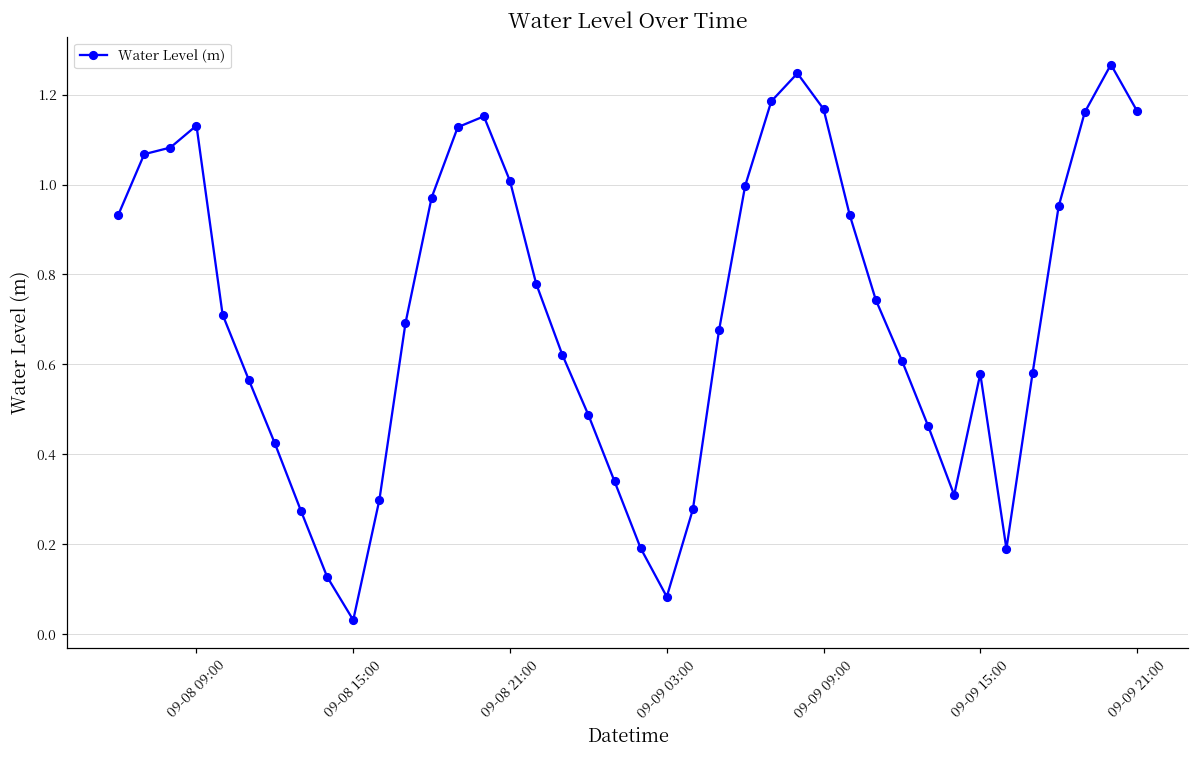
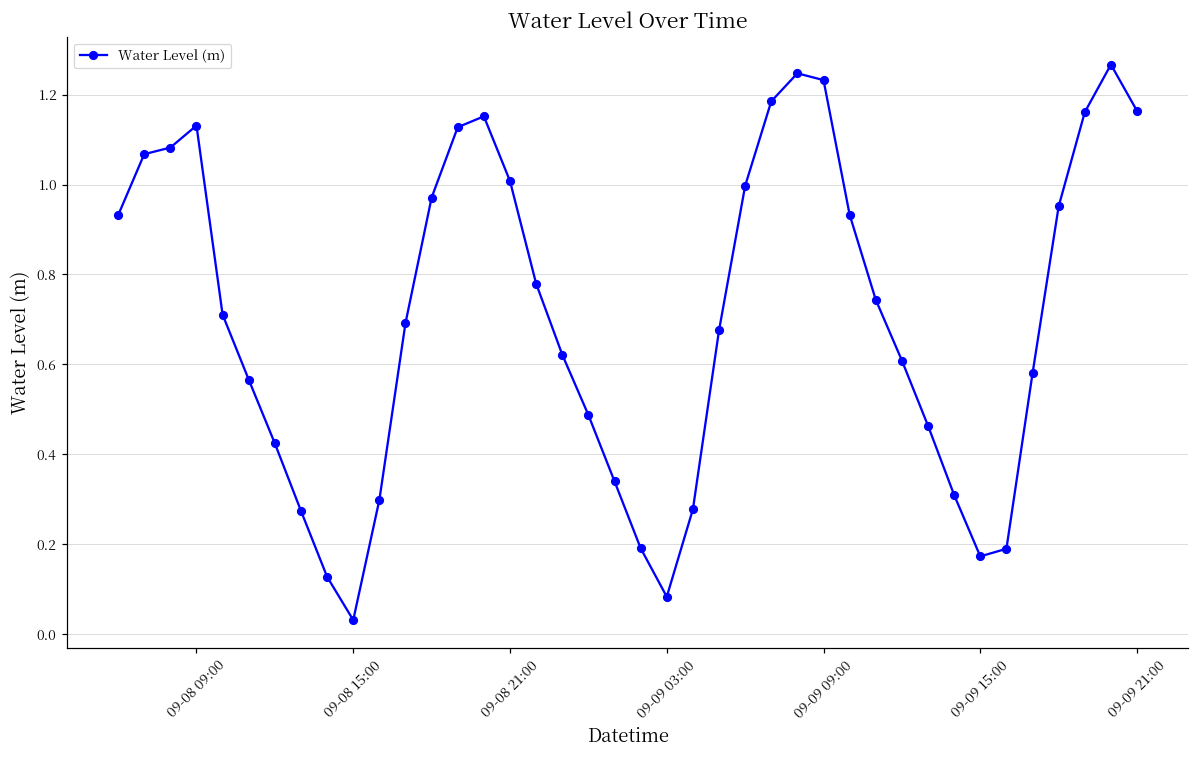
09-09 09:00: 1.17 -> 1.23
09-09 15:00: 0.58 -> 0.17
